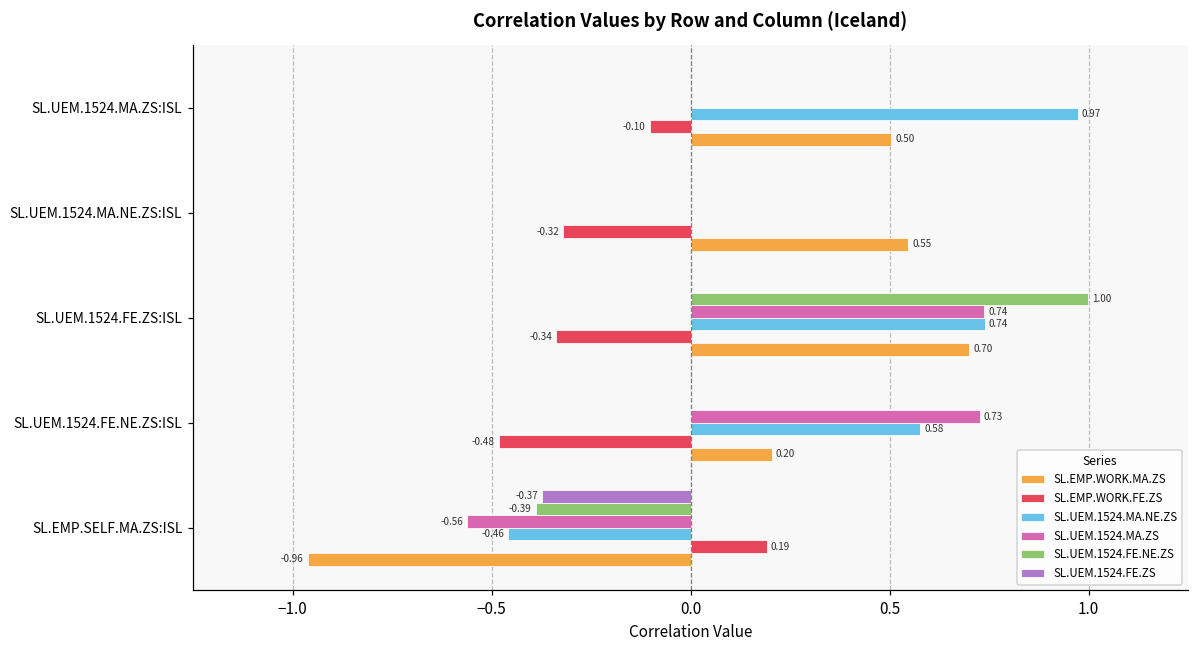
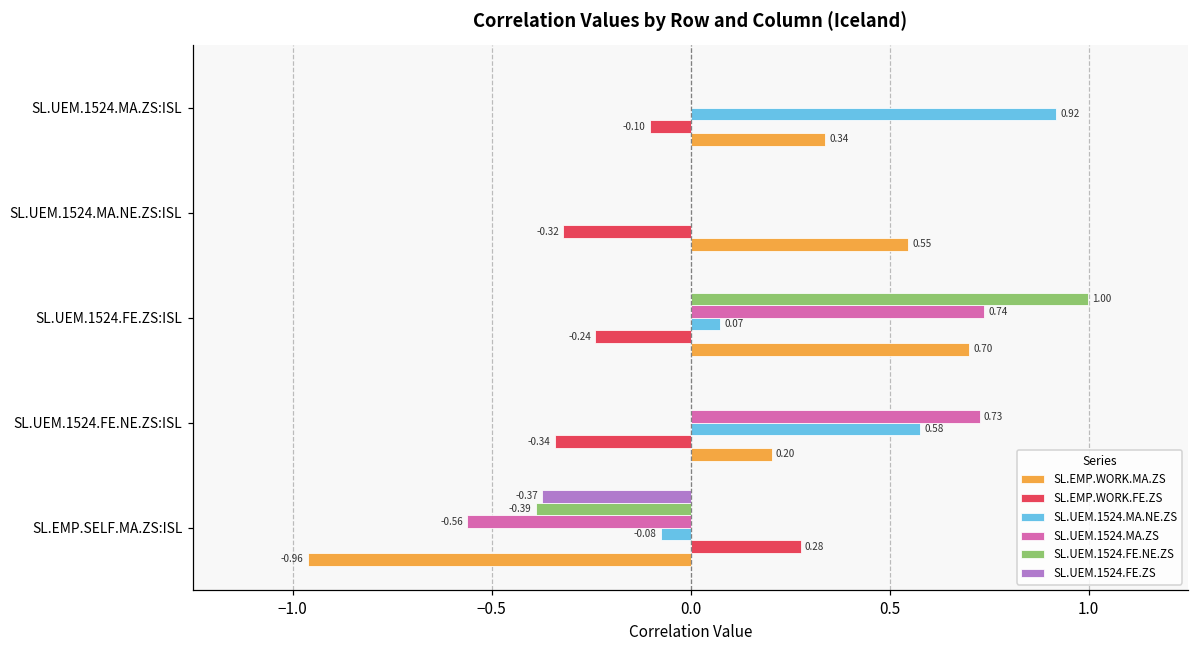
SL.UEM.1524.MA.NE.ZS, SL.UEM.1524.MA.ZS:ISL: 0.97 -> 0.92
SL.EMP.WORK.MA.ZS, SL.UEM.1524.MA.ZS:ISL: 0.50 -> 0.34
SL.UEM.1524.MA.NE.ZS, SL.UEM.1524.FE.ZS:ISL: 0.74 -> 0.07
SL.EMP.WORK.FE.ZS, SL.UEM.1524.FE.ZS:ISL: -0.34 -> -0.24
SL.EMP.WORK.FE.ZS, SL.UEM.1524.FE.NE.ZS:ISL: -0.48 -> -0.34
SL.UEM.1524.MA.NE.ZS, SL.EMP.SELF.MA.ZS:ISL: -0.46 -> -0.08
SL.EMP.WORK.FE.ZS, SL.EMP.SELF.MA.ZS:ISL: 0.19 -> 0.28
